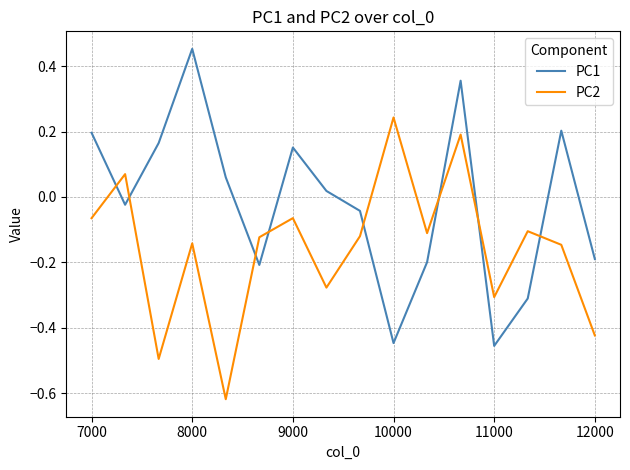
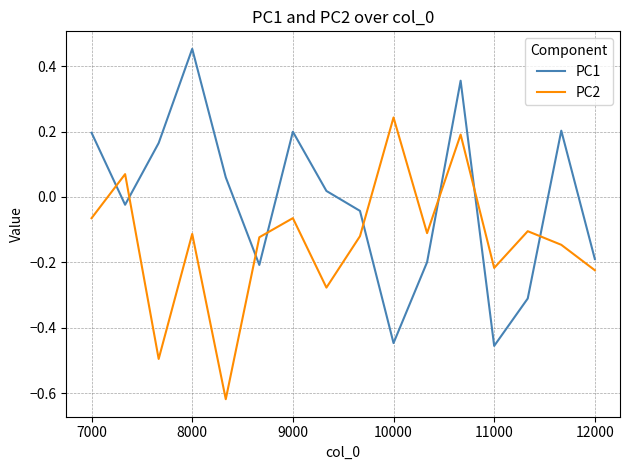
PC2, 8000: -0.14 -> -0.11
PC1, 9000: 0.15 -> 0.20
PC2, 11000: -0.31 -> -0.22
PC2, 12000: -0.42 -> -0.22
